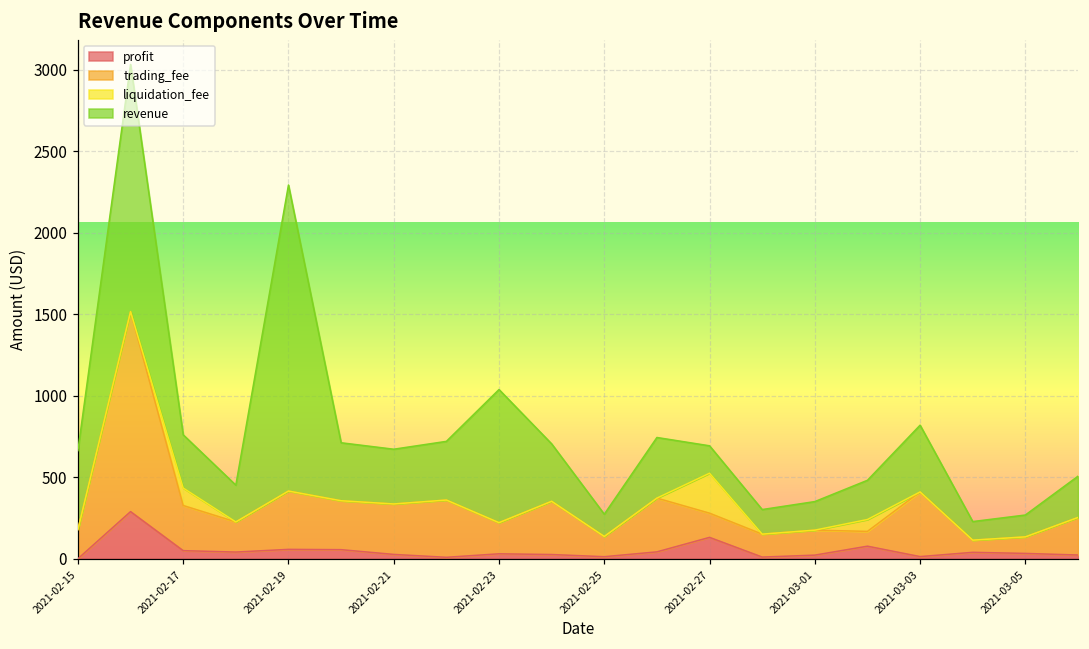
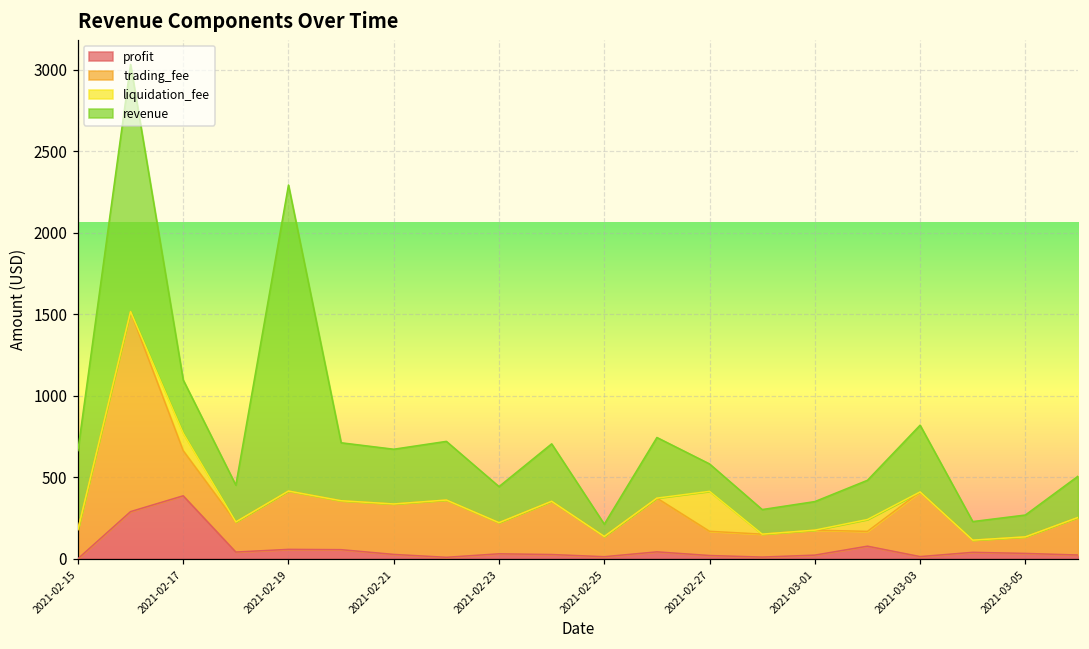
profit, 2021-02-17: 50 -> 390
revenue, 2021-02-23: 820 -> 220
revenue, 2021-02-25: 140 -> 80
profit, 2021-02-27: 130 -> 20
